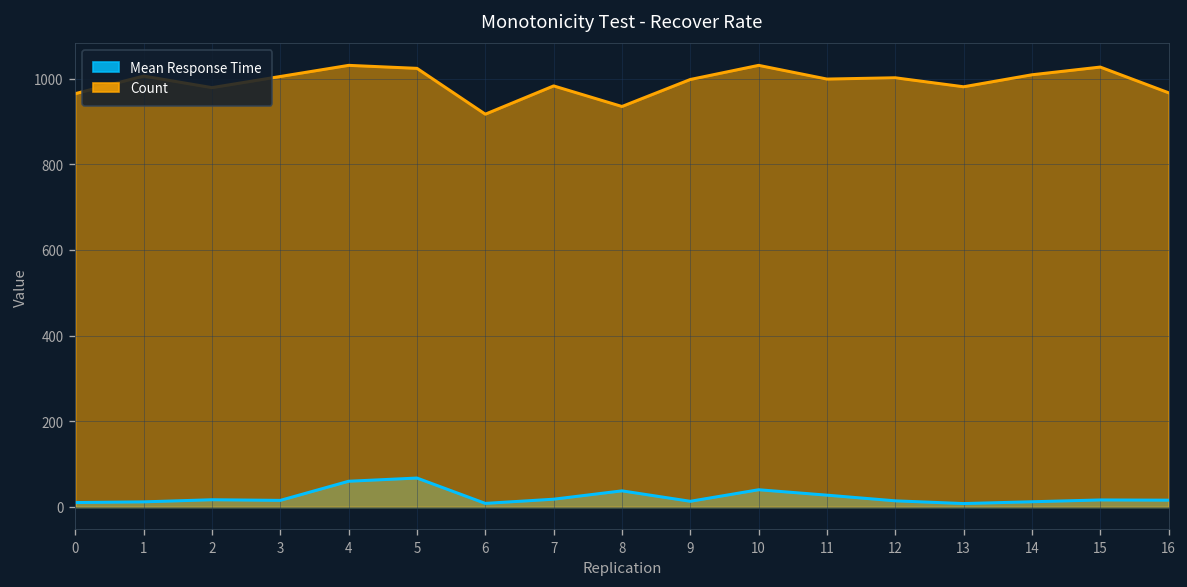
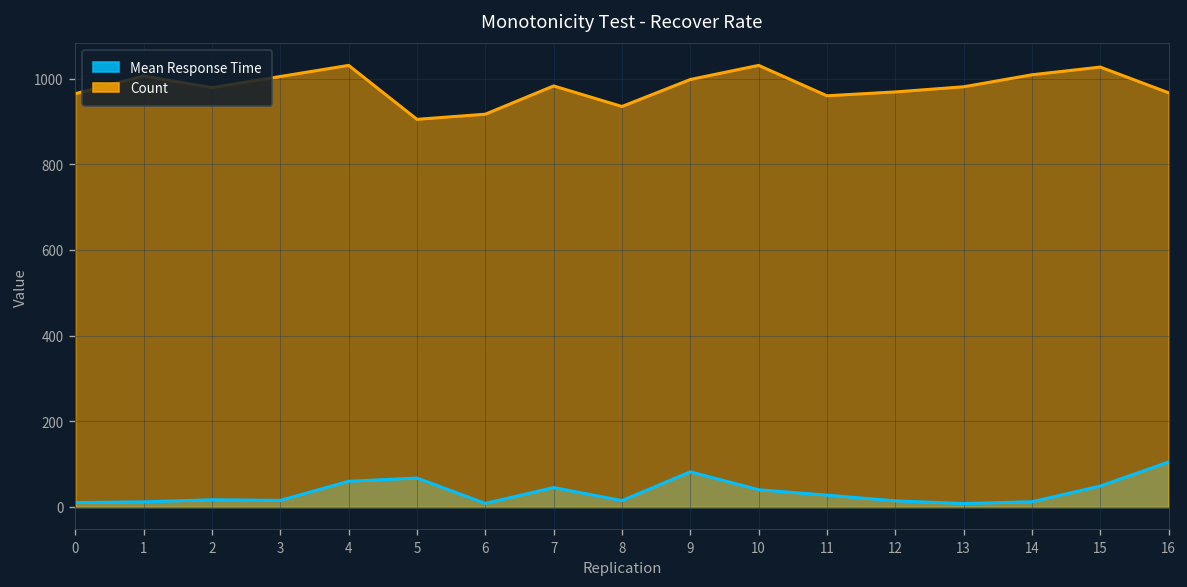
Count, 5: 1020 -> 910
Mean Response Time, 7: 20 -> 50
Mean Response Time, 8: 40 -> 10
Mean Response Time, 9: 10 -> 80
Count, 11: 1000 -> 960
Count, 12: 1000 -> 970
Mean Response Time, 15: 20 -> 50
Mean Response Time, 16: 20 -> 110
